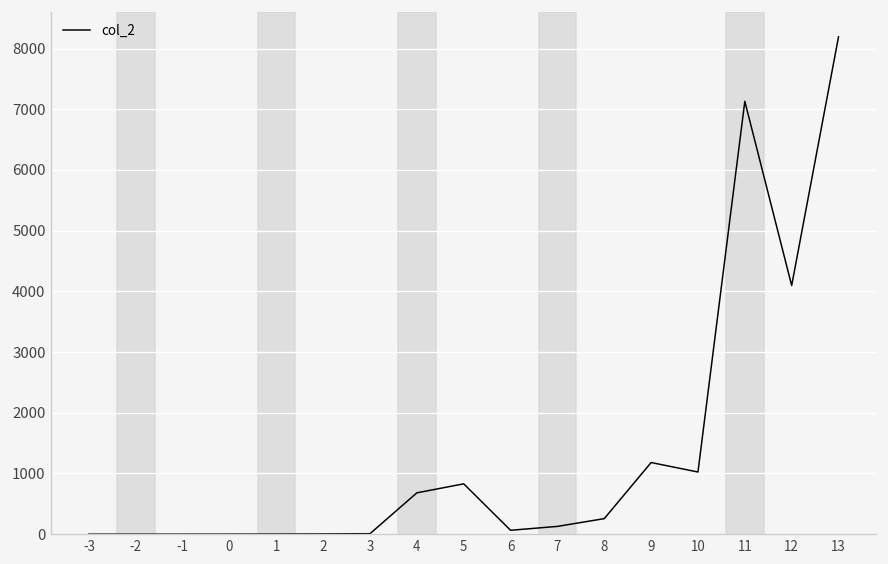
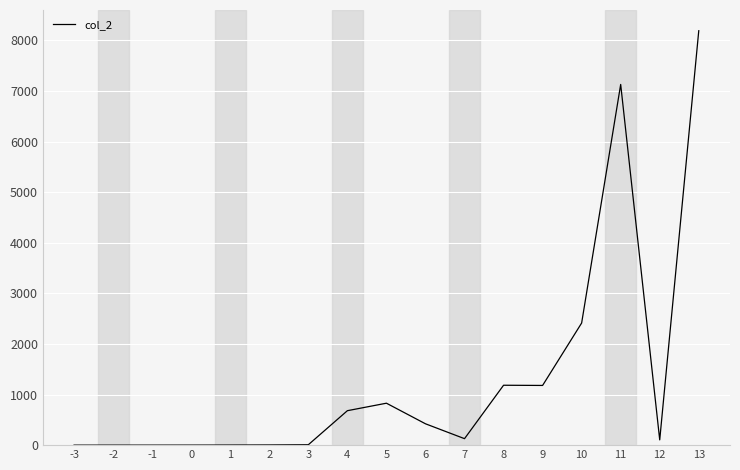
6: 100 -> 400
8: 300 -> 1200
10: 1000 -> 2400
12: 4100 -> 100
